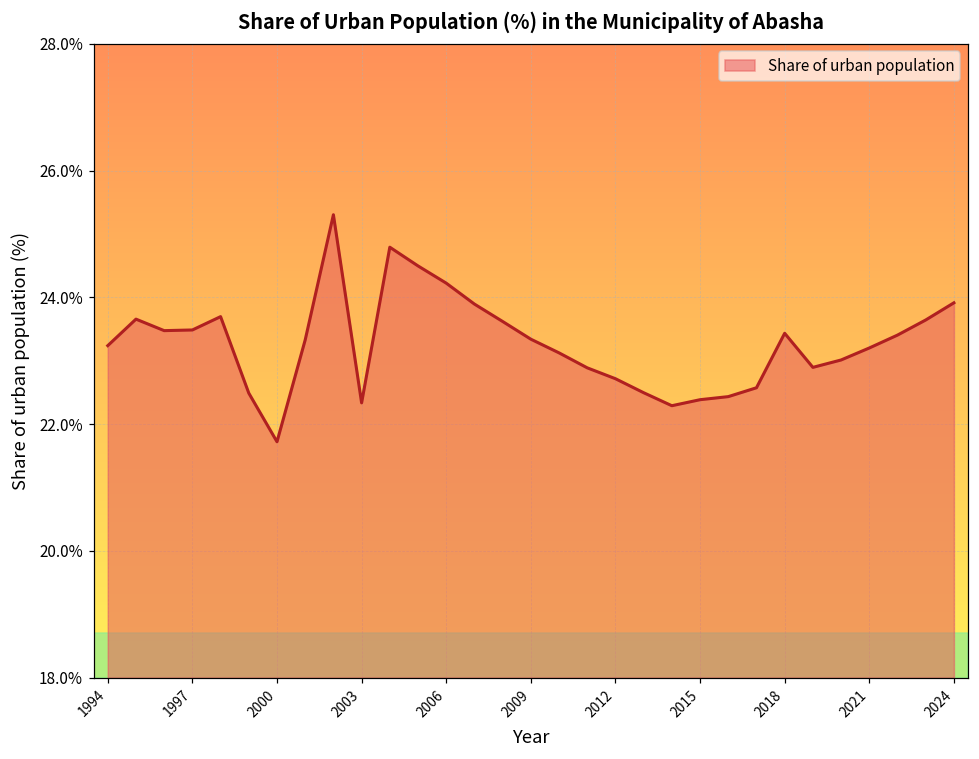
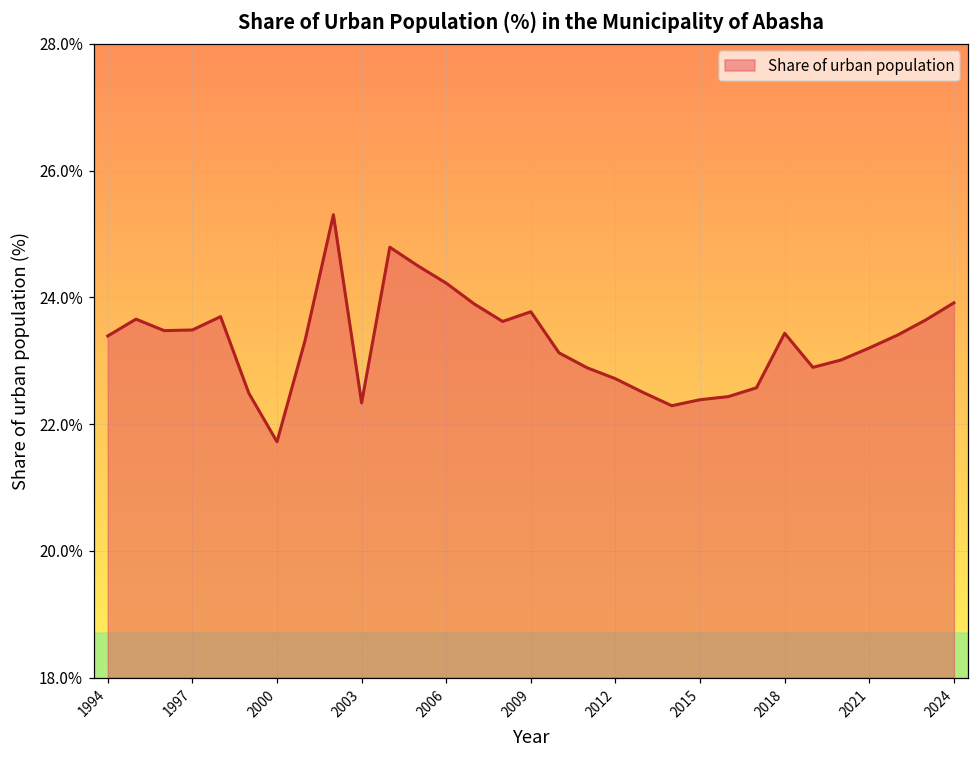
1994: 23.2% -> 23.4%
2009: 23.3% -> 23.8%
